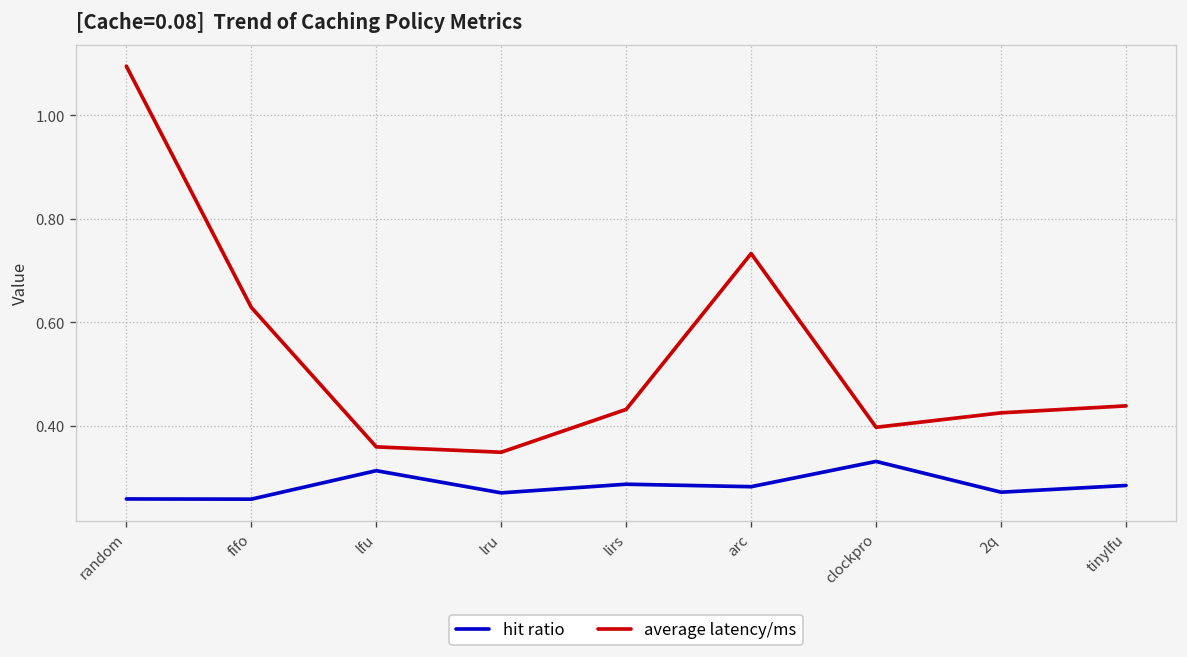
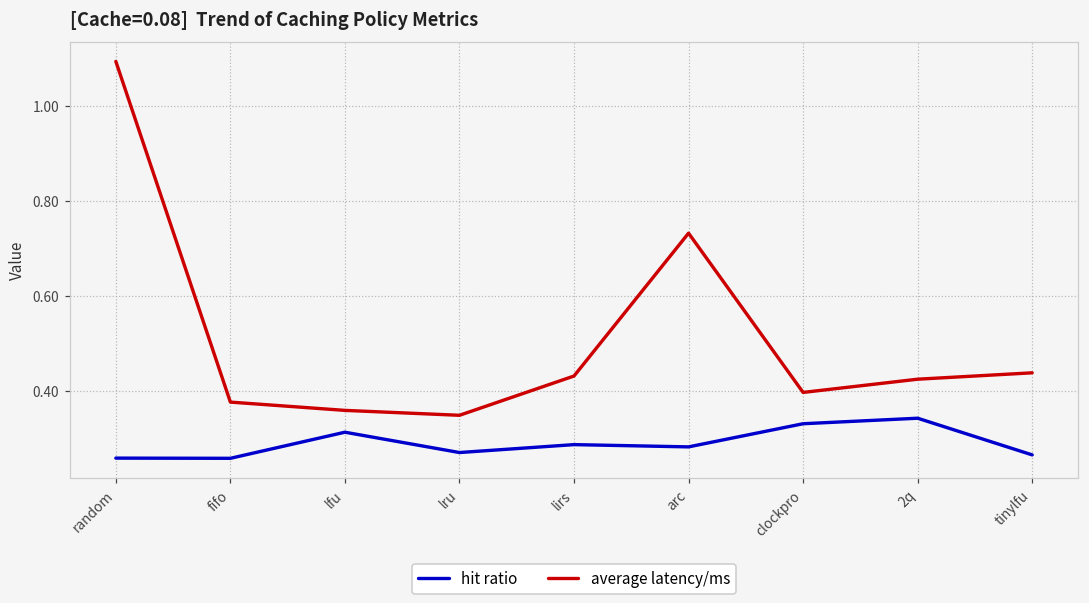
average latency/ms, fifo: 0.63 -> 0.38
hit ratio, 2q: 0.27 -> 0.34
hit ratio, tinylfu: 0.28 -> 0.27
